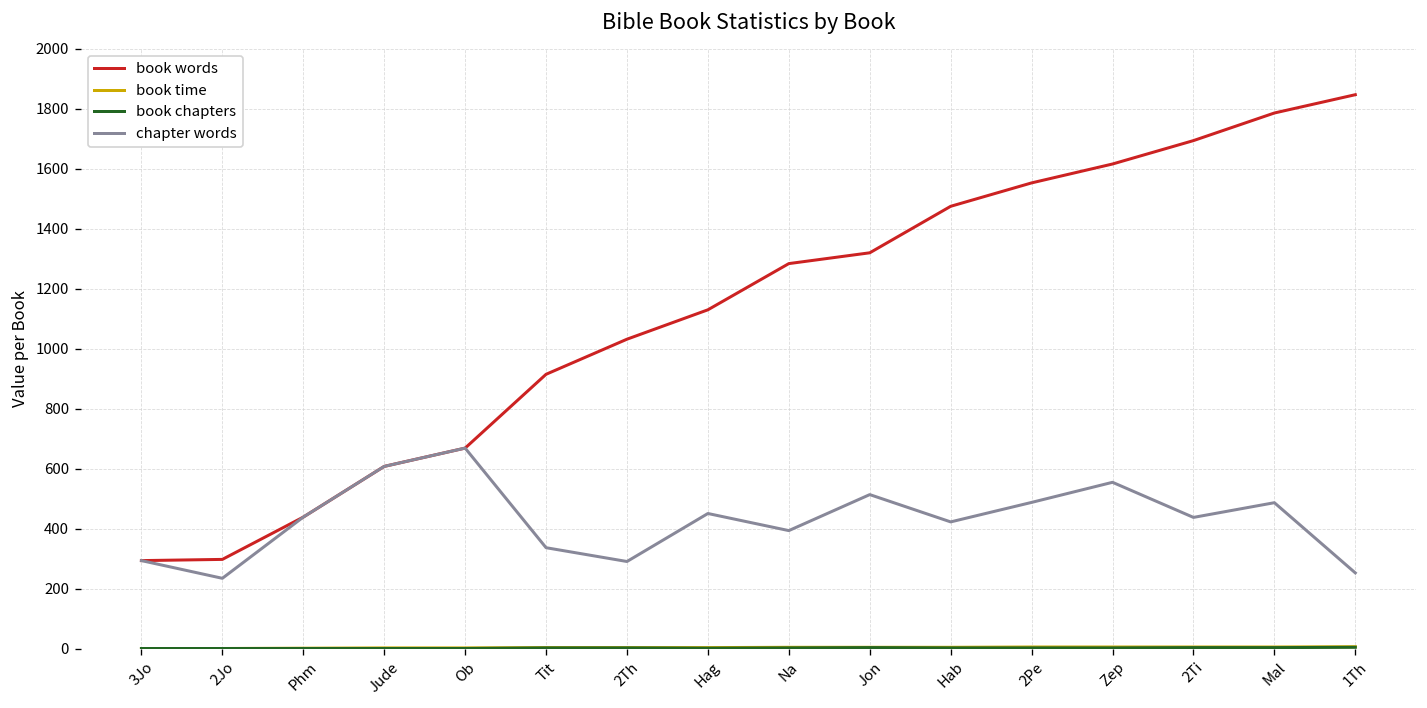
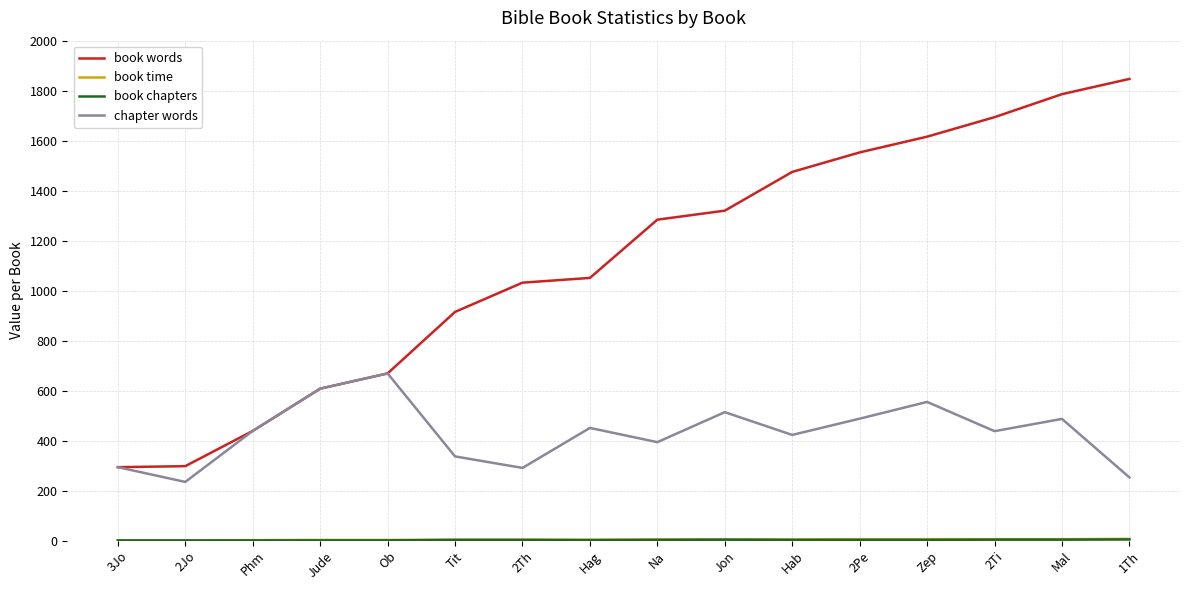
book words, Hag: 1130 -> 1050
